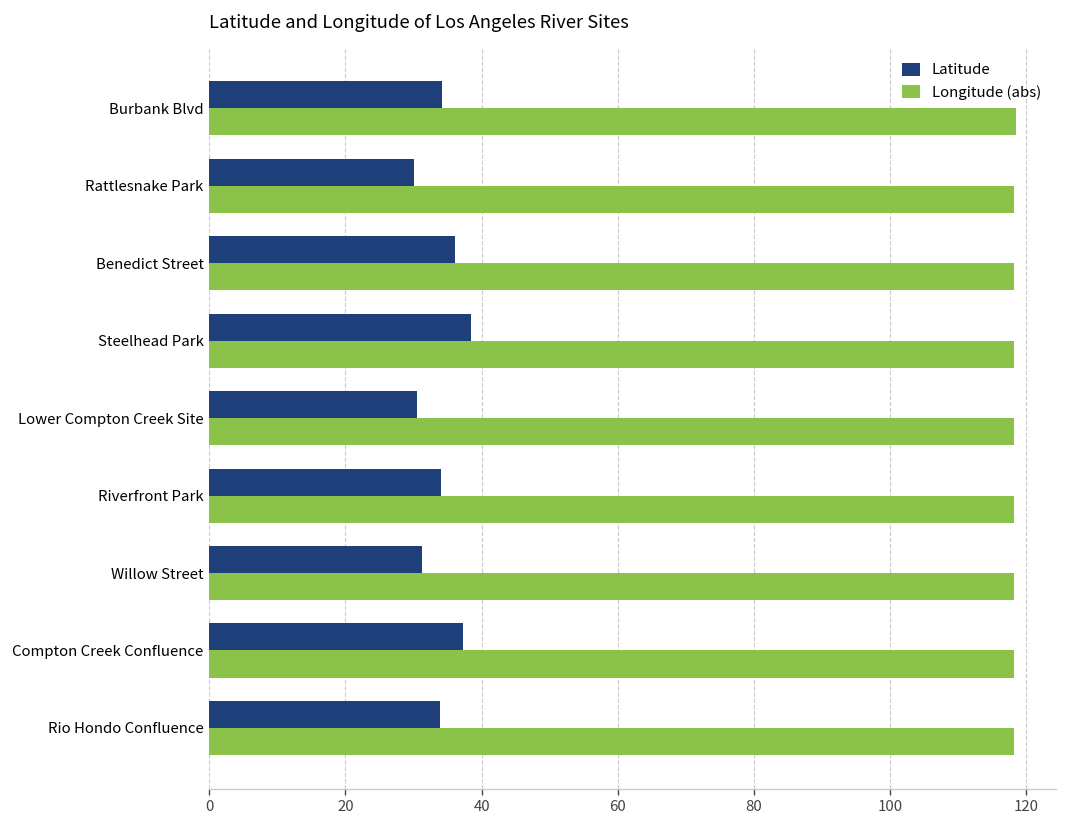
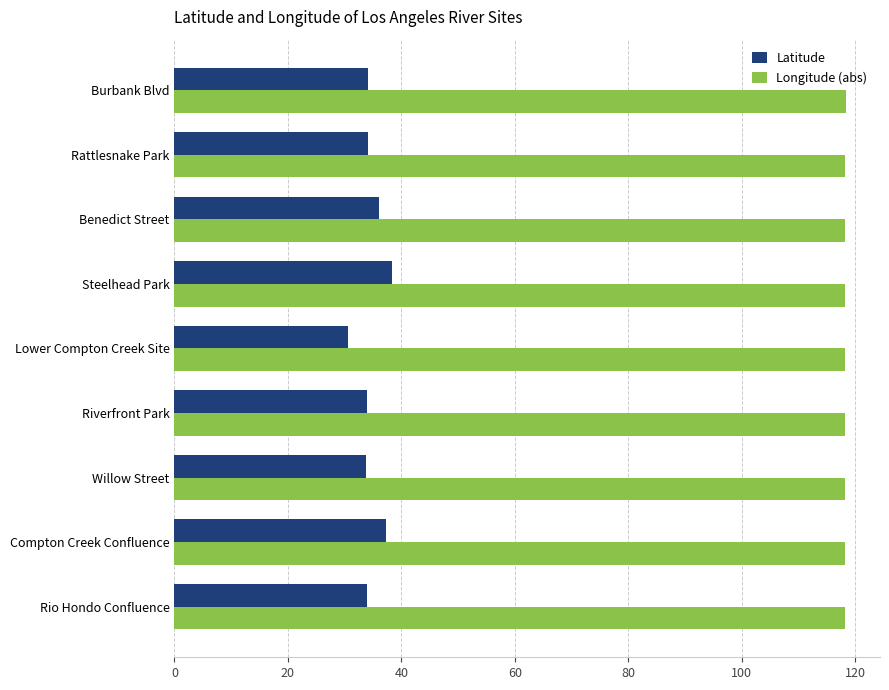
Latitude, Rattlesnake Park: 30 -> 34
Latitude, Willow Street: 31 -> 34
